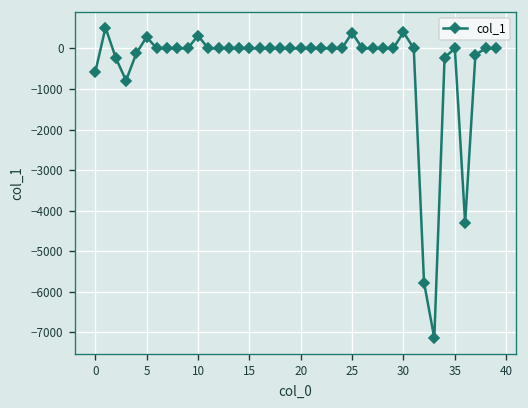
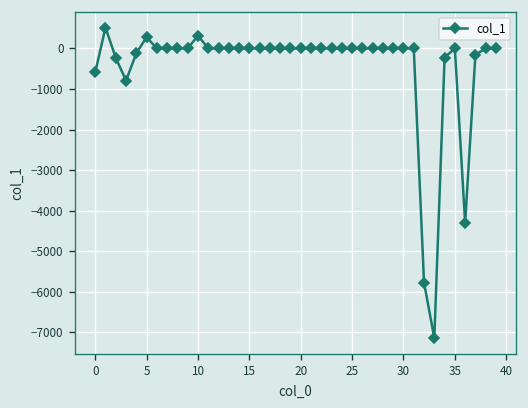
25: 400 -> 0
30: 400 -> 0
